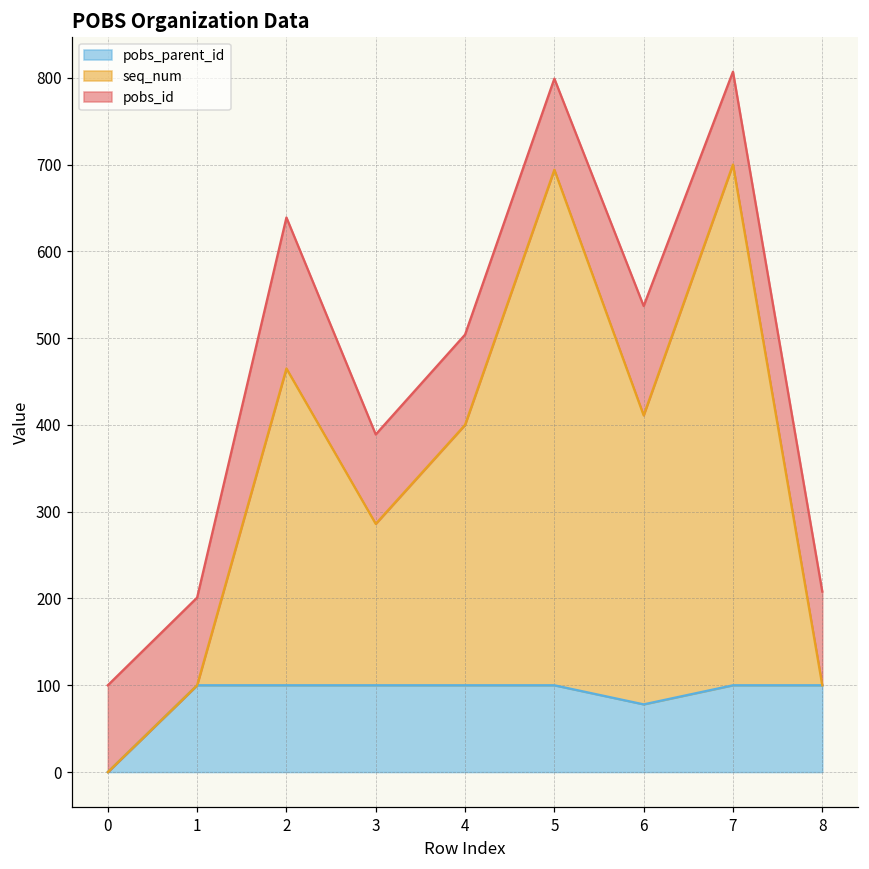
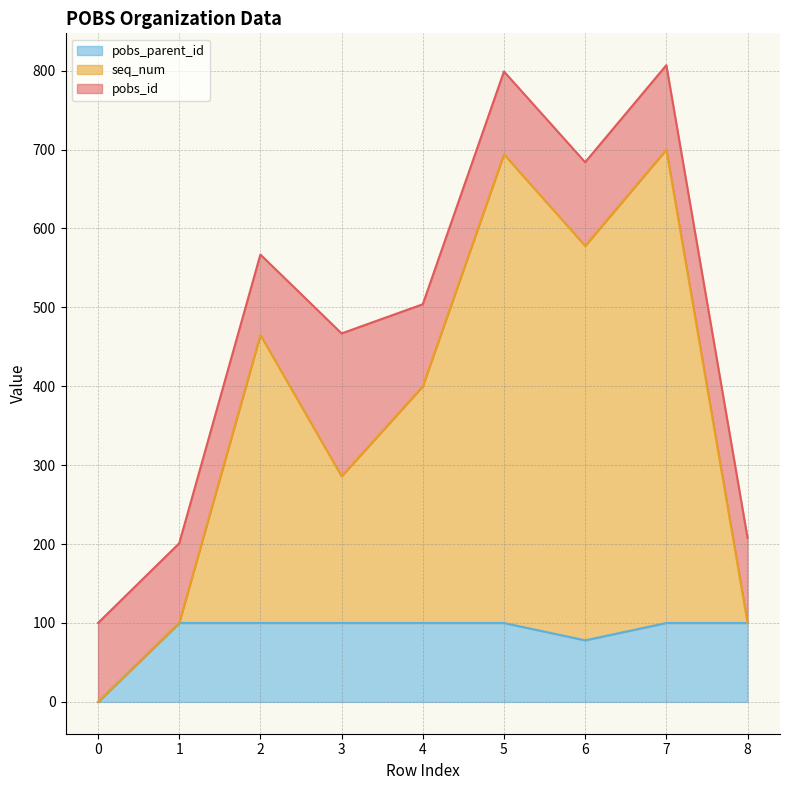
pobs_id, 2: 170 -> 100
pobs_id, 3: 100 -> 180
seq_num, 6: 330 -> 500
pobs_id, 6: 130 -> 110
